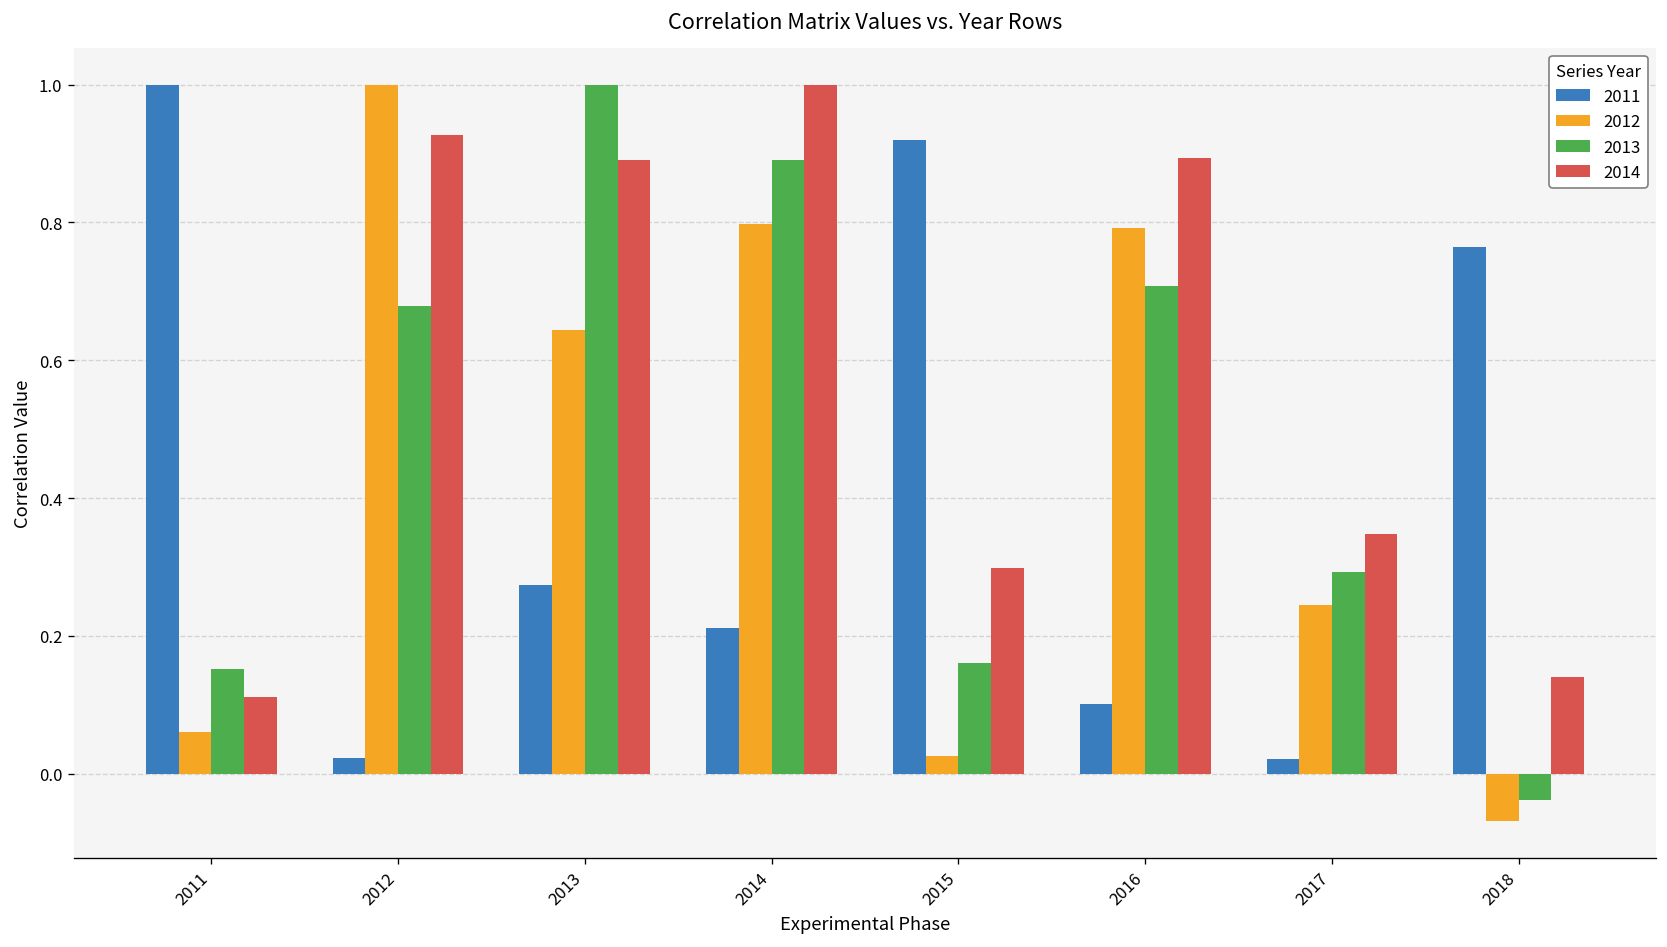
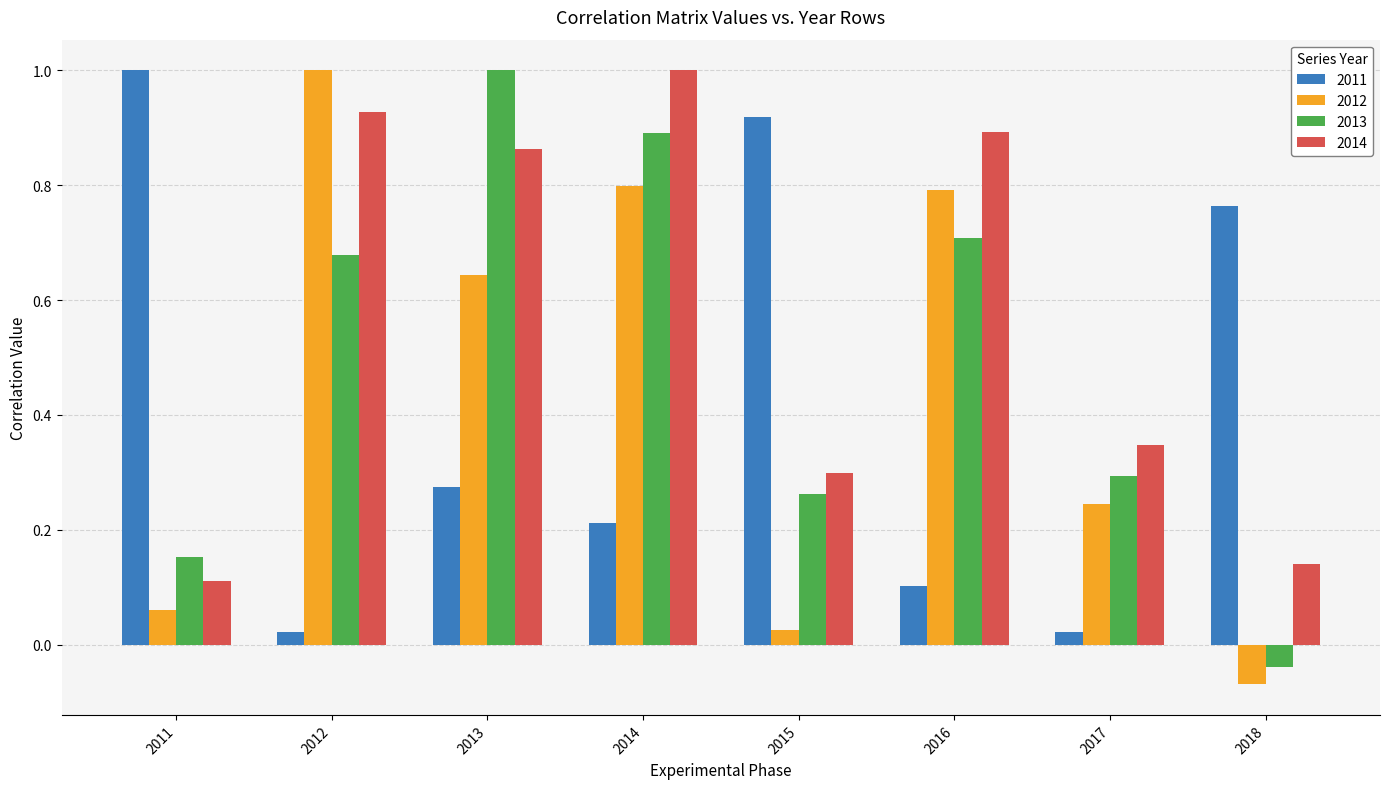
2014, 2013: 0.89 -> 0.86
2013, 2015: 0.16 -> 0.26
